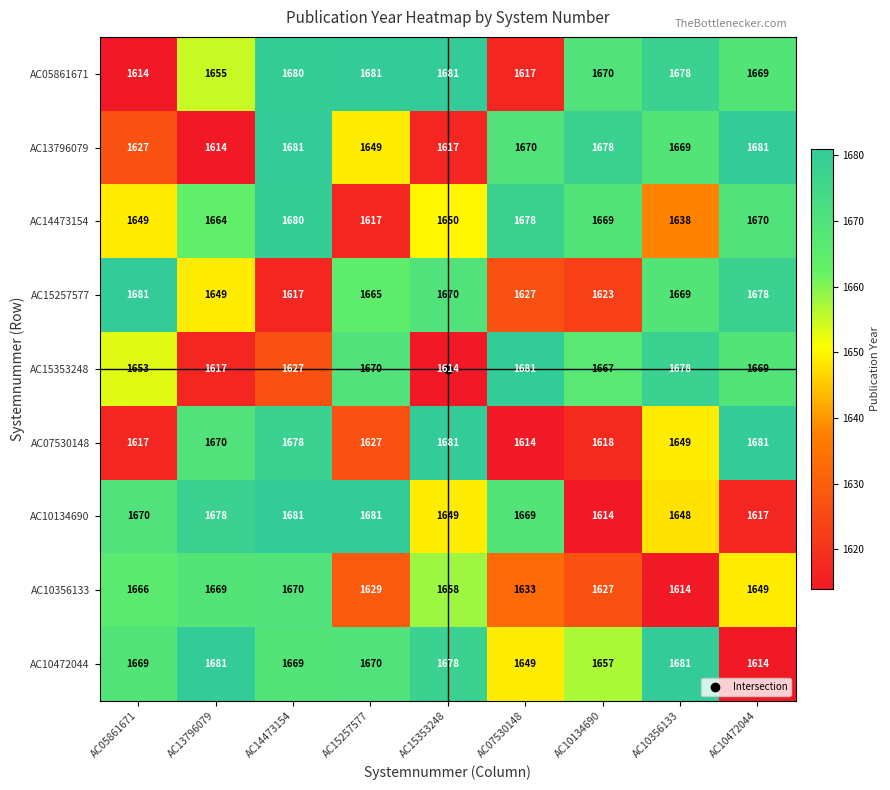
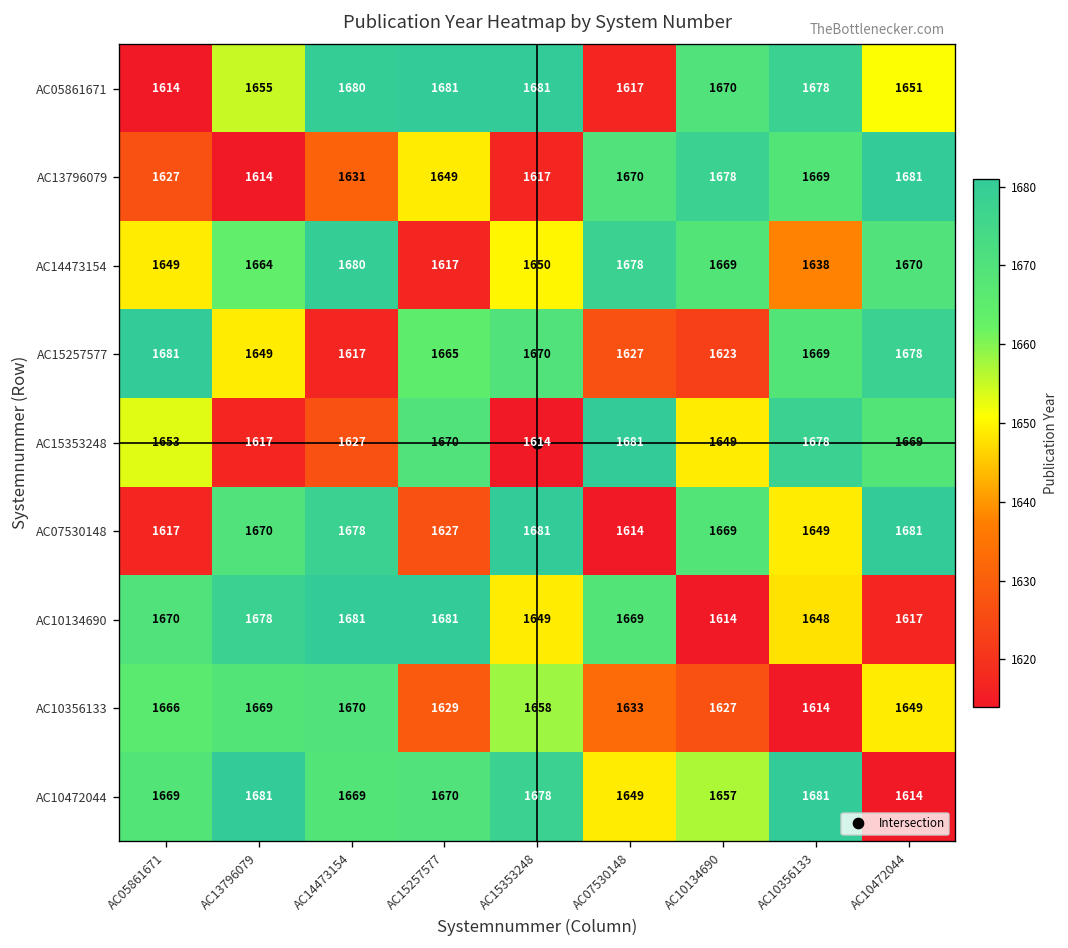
AC05861671, AC10472044: 1669 -> 1651
AC13796079, AC14473154: 1681 -> 1631
AC15353248, AC10134690: 1667 -> 1649
AC07530148, AC10134690: 1618 -> 1669
